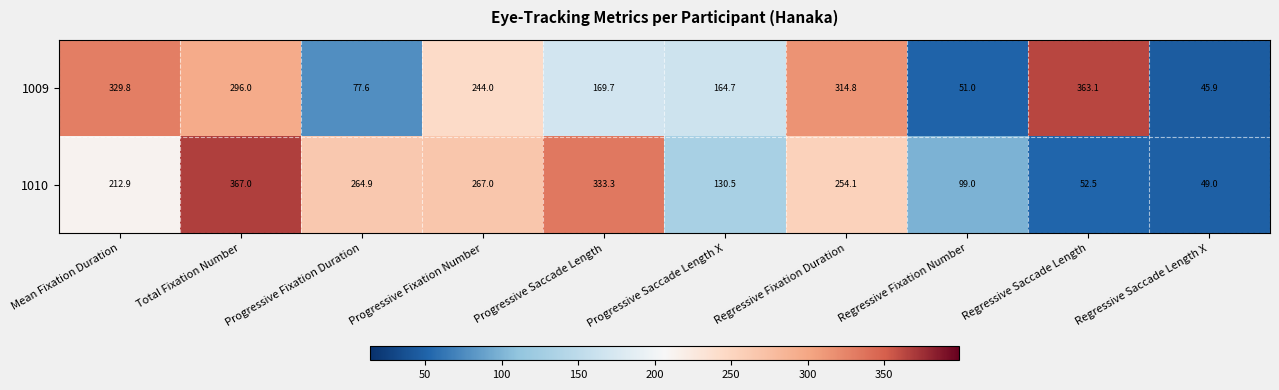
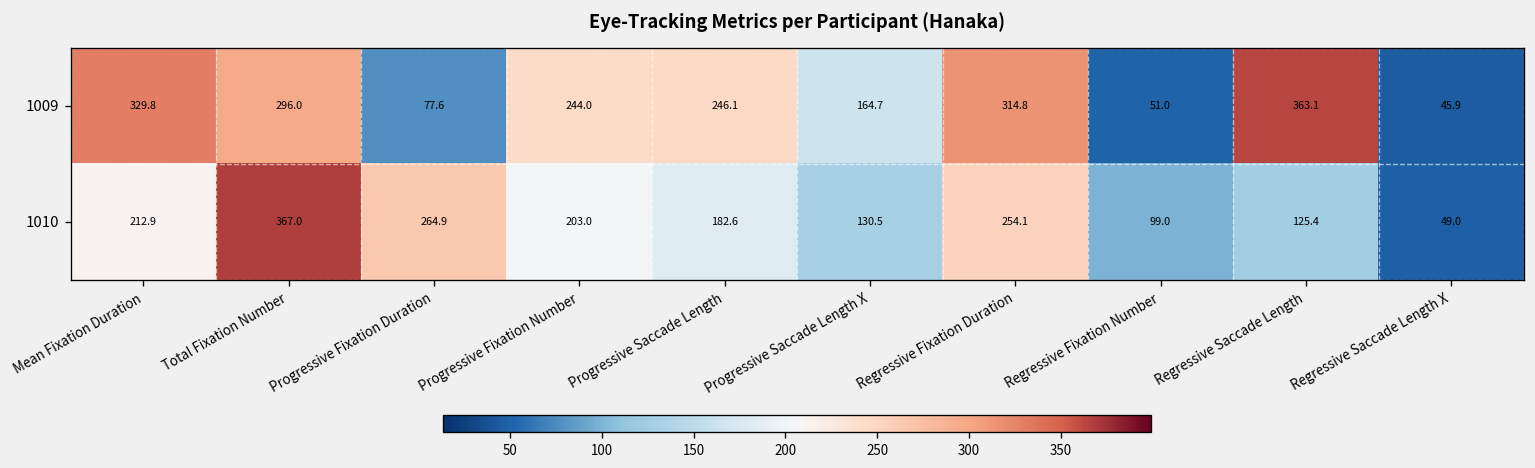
1009, Progressive Saccade Length: 169.7 -> 246.1
1010, Progressive Fixation Number: 267.0 -> 203.0
1010, Progressive Saccade Length: 333.3 -> 182.6
1010, Regressive Saccade Length: 52.5 -> 125.4
